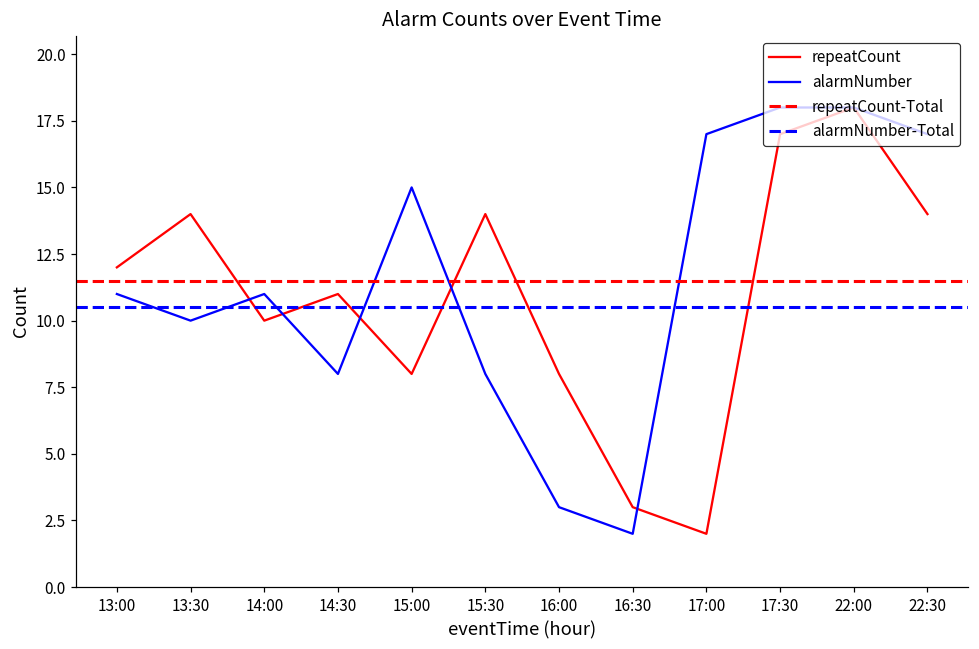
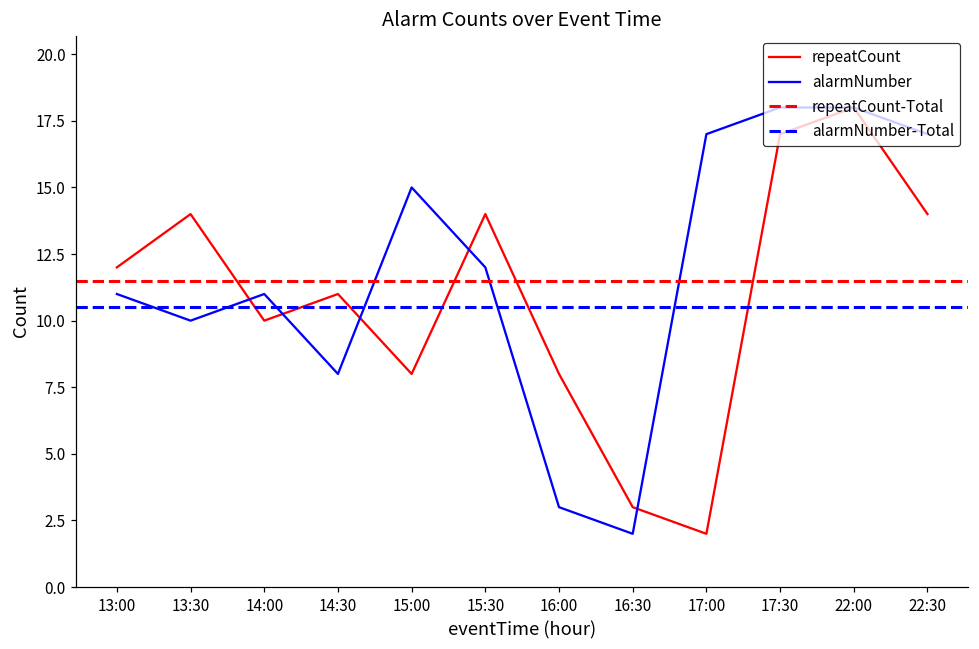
alarmNumber, 15:30: 8 -> 12
